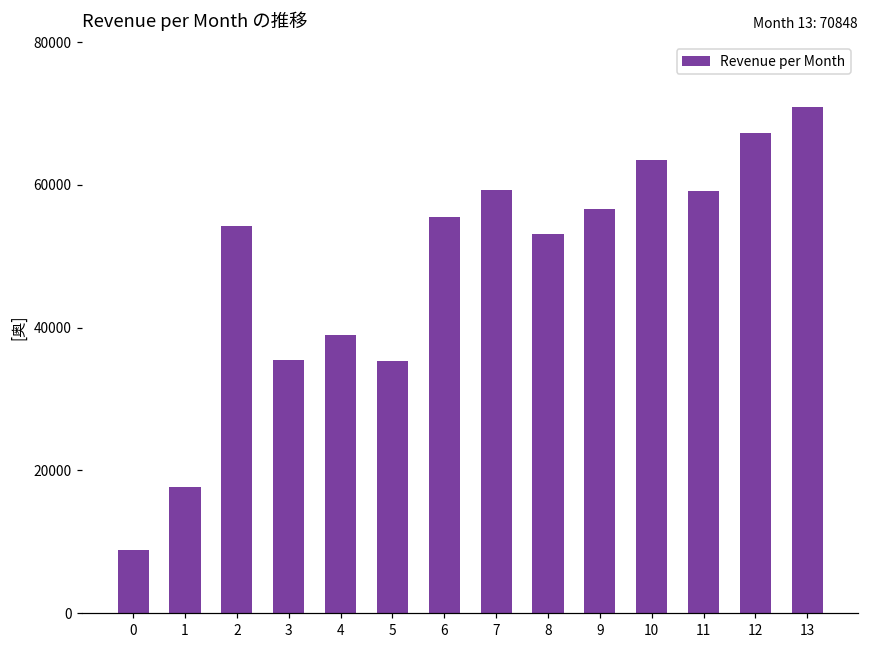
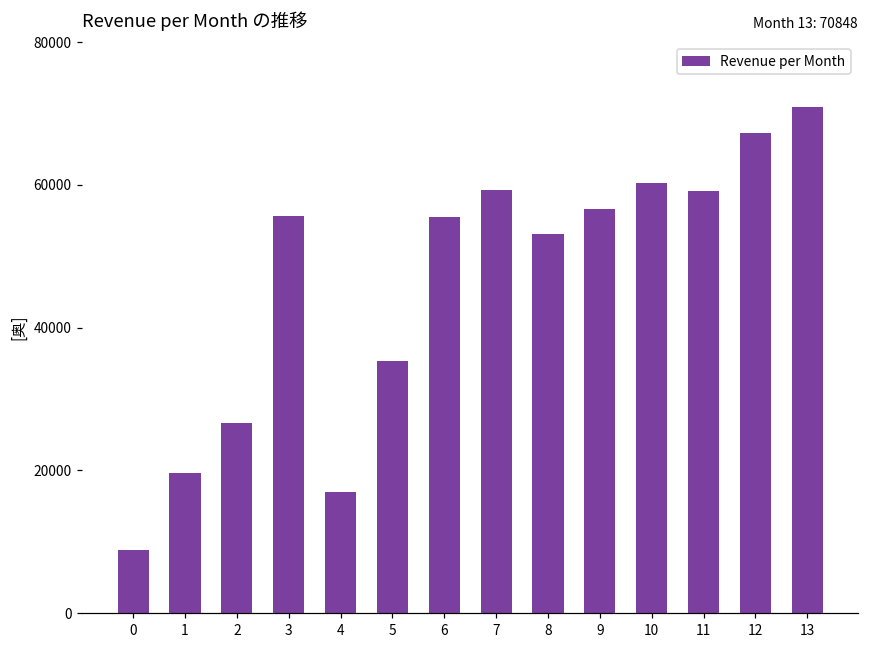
1: 18000 -> 20000
2: 54000 -> 27000
3: 35000 -> 56000
4: 39000 -> 17000
10: 63000 -> 60000
